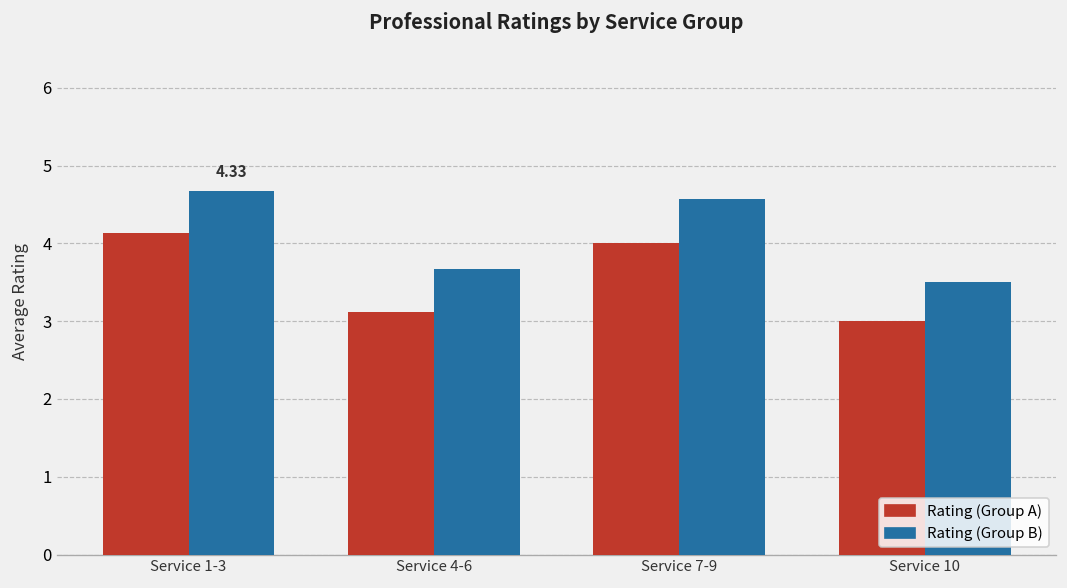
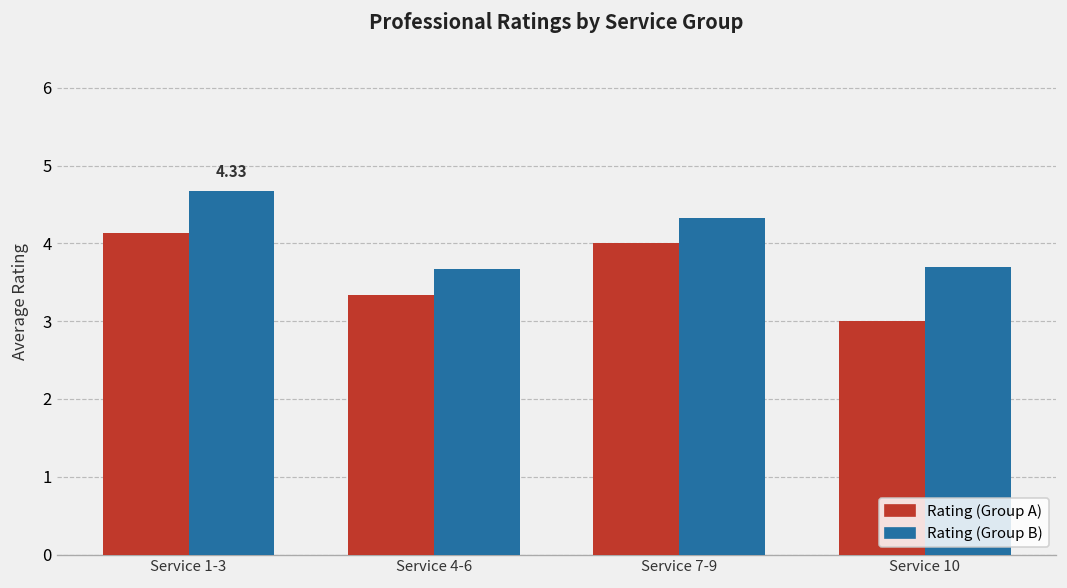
Rating (Group A), Service 4-6: 3.1 -> 3.3
Rating (Group B), Service 7-9: 4.6 -> 4.3
Rating (Group B), Service 10: 3.5 -> 3.7
